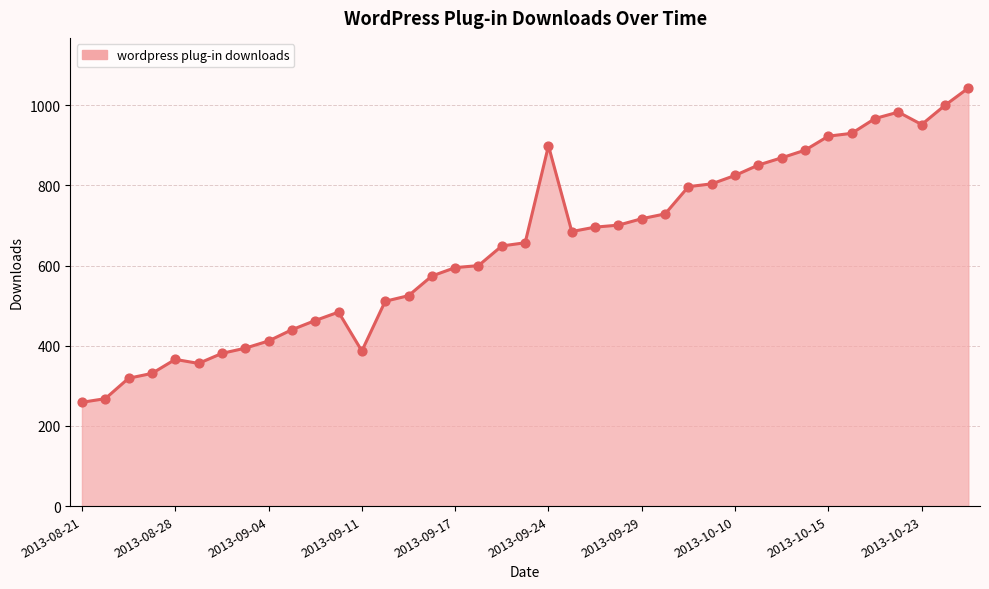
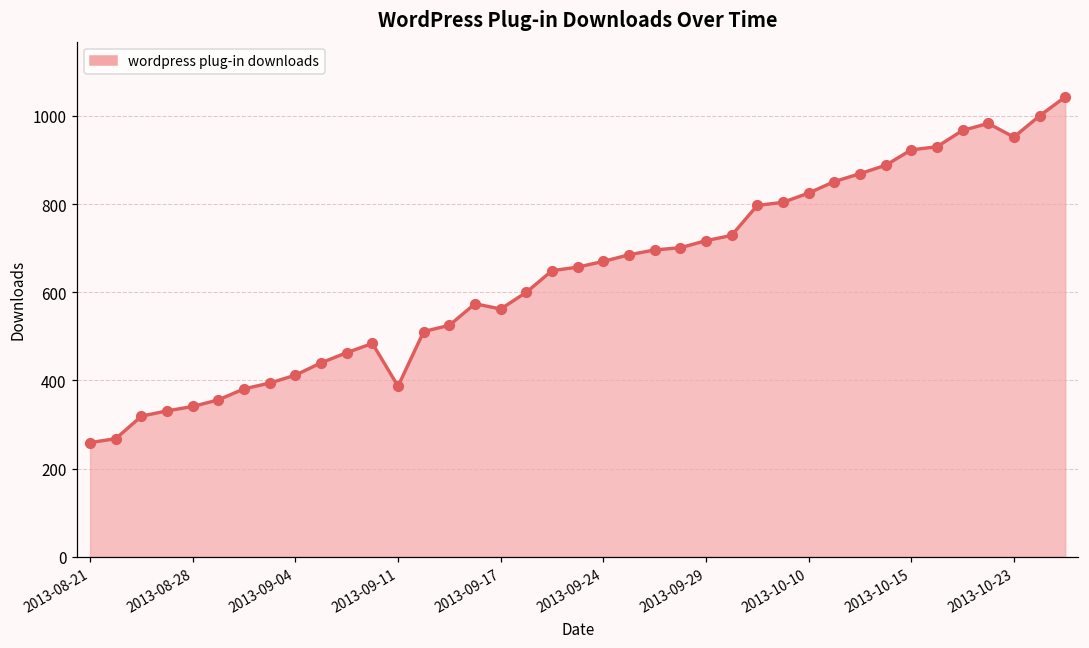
2013-08-28: 370 -> 340
2013-09-17: 600 -> 560
2013-09-24: 900 -> 670
